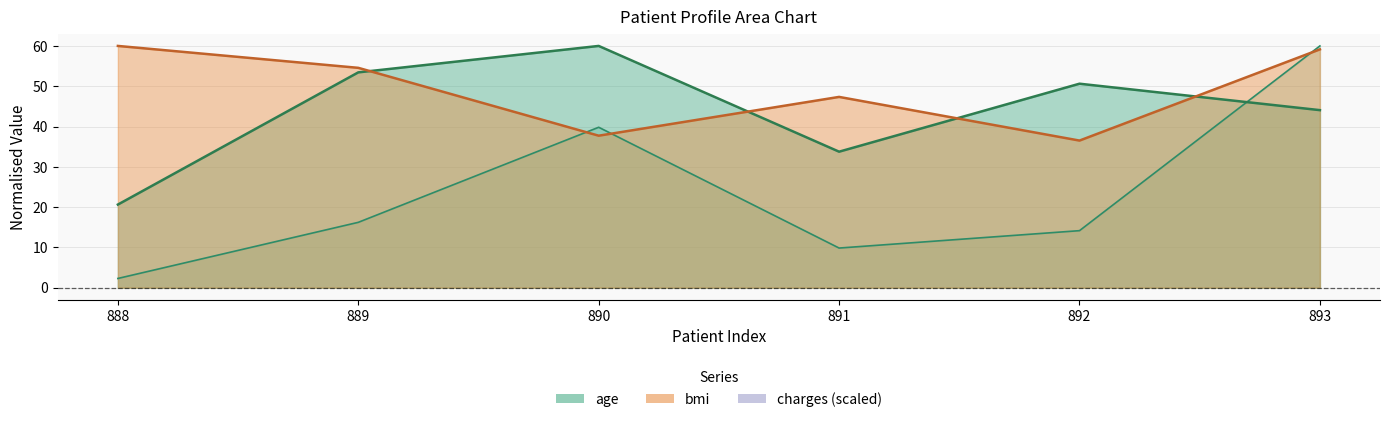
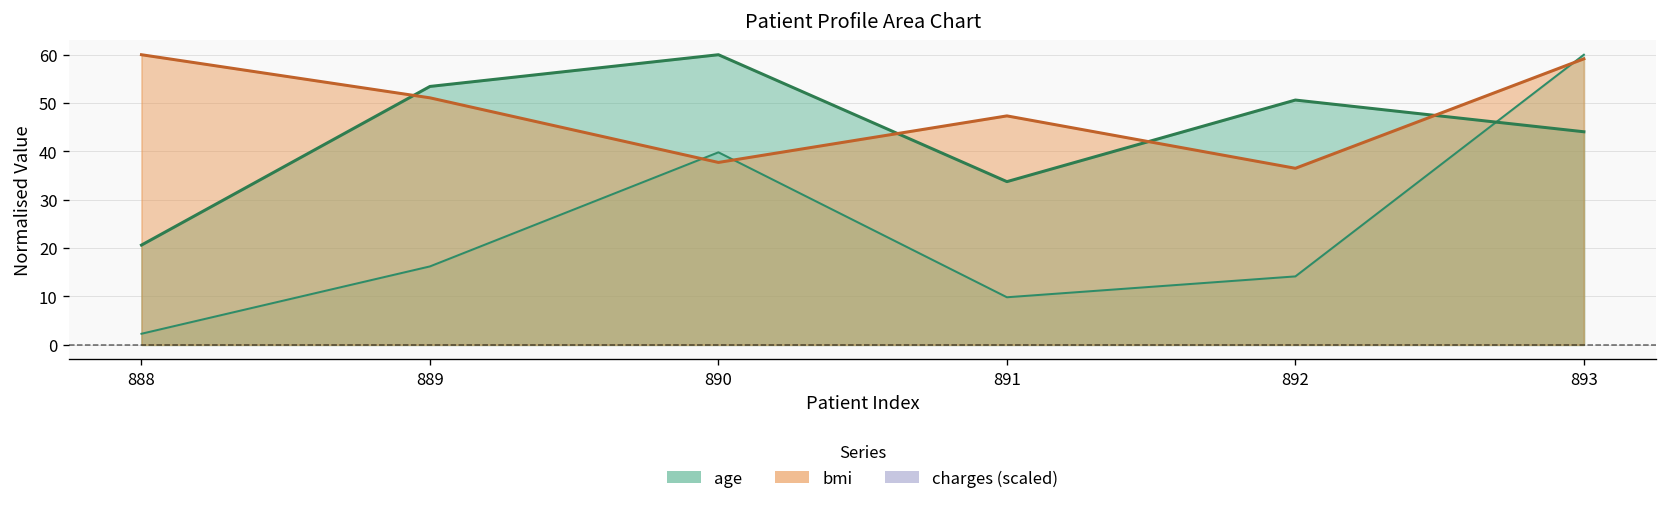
bmi, 889: 55 -> 51
